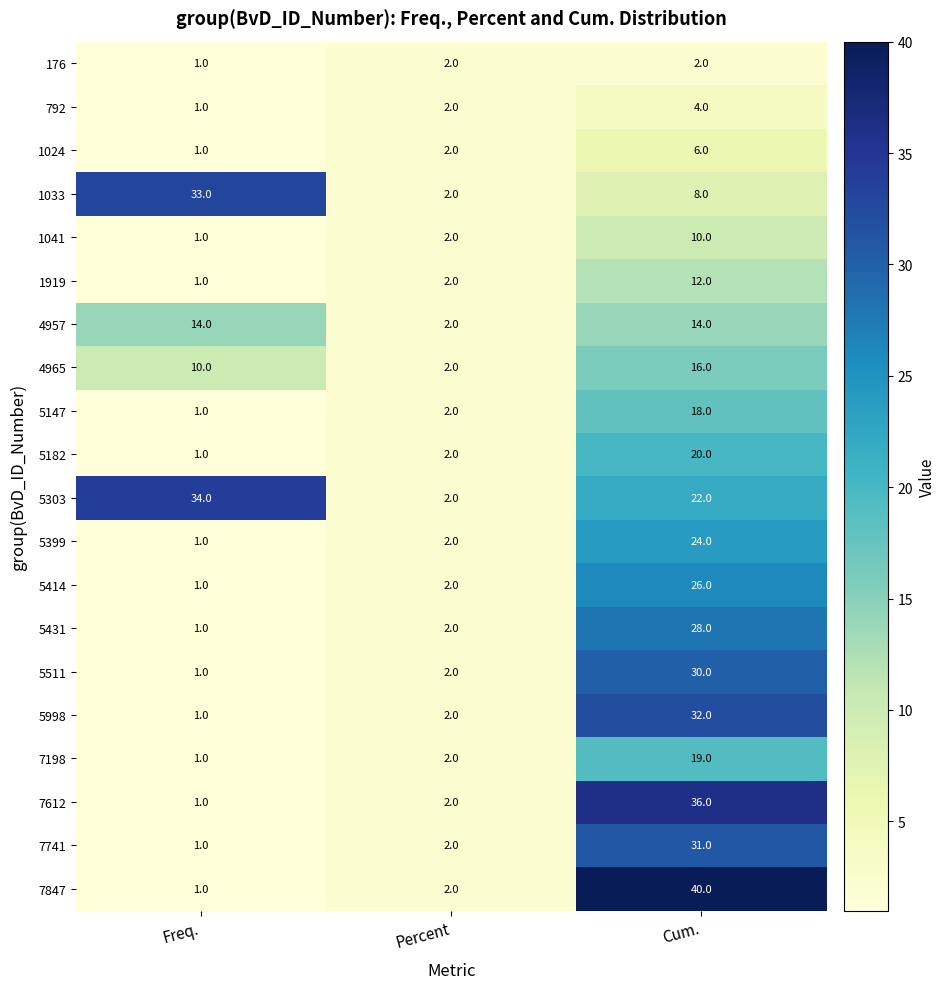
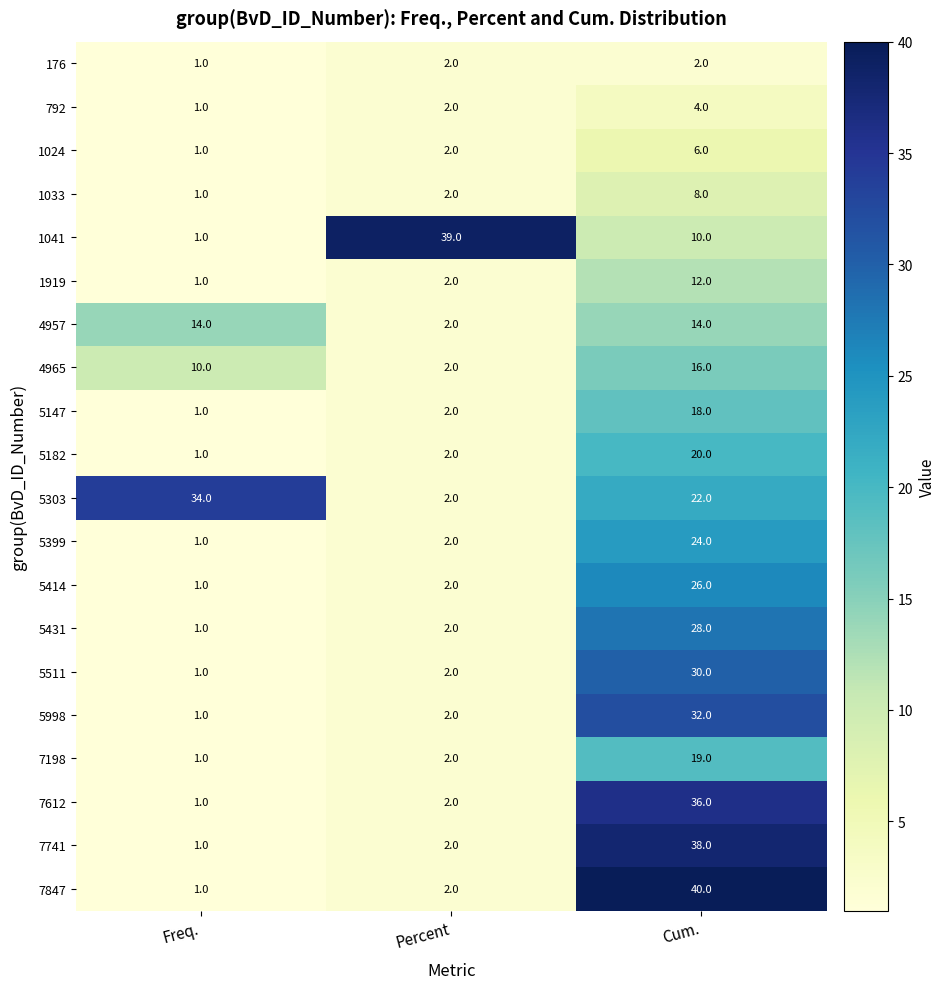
1033, Freq.: 33.0 -> 1.0
1041, Percent: 2.0 -> 39.0
7741, Cum.: 31.0 -> 38.0
